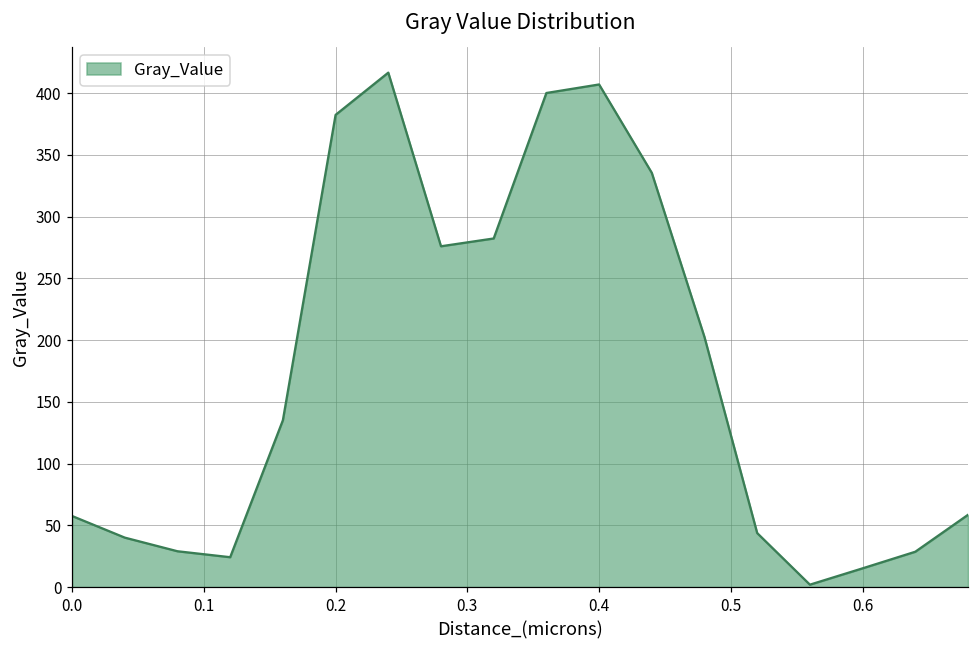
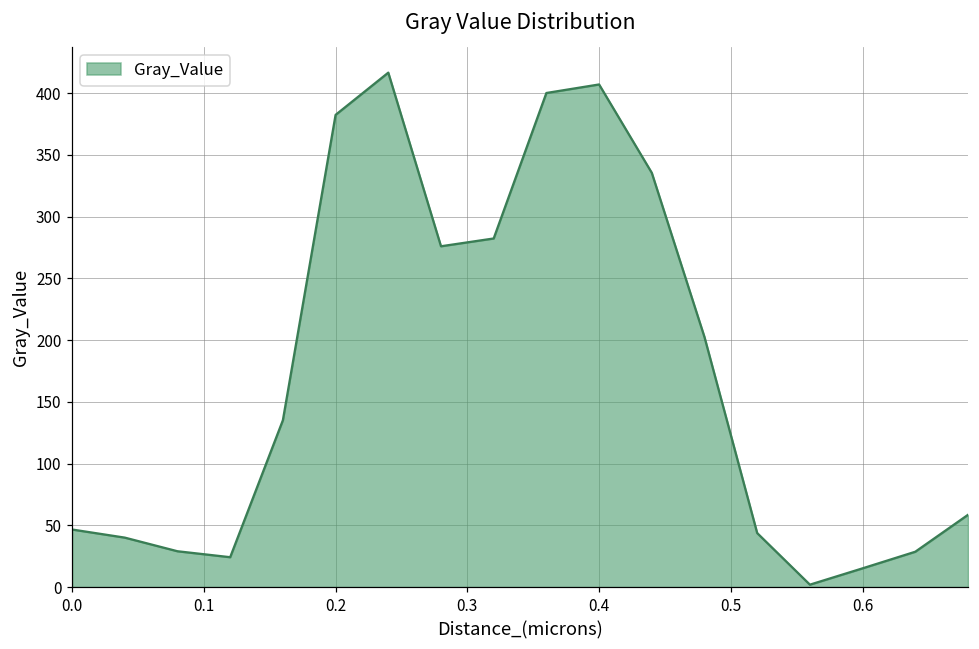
0.0: 58 -> 47
